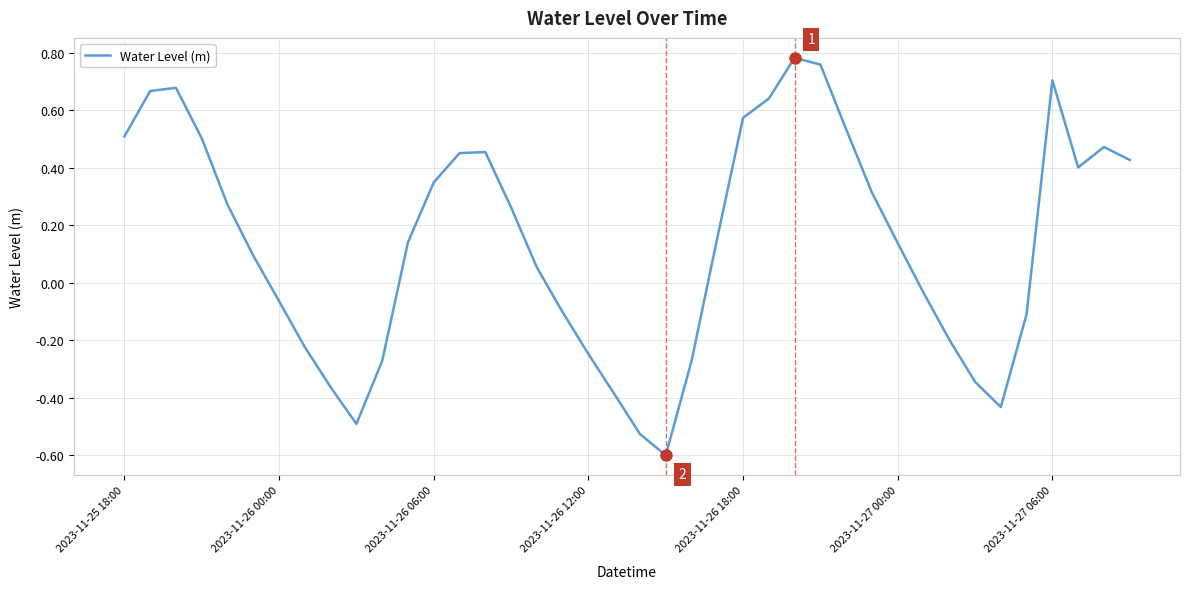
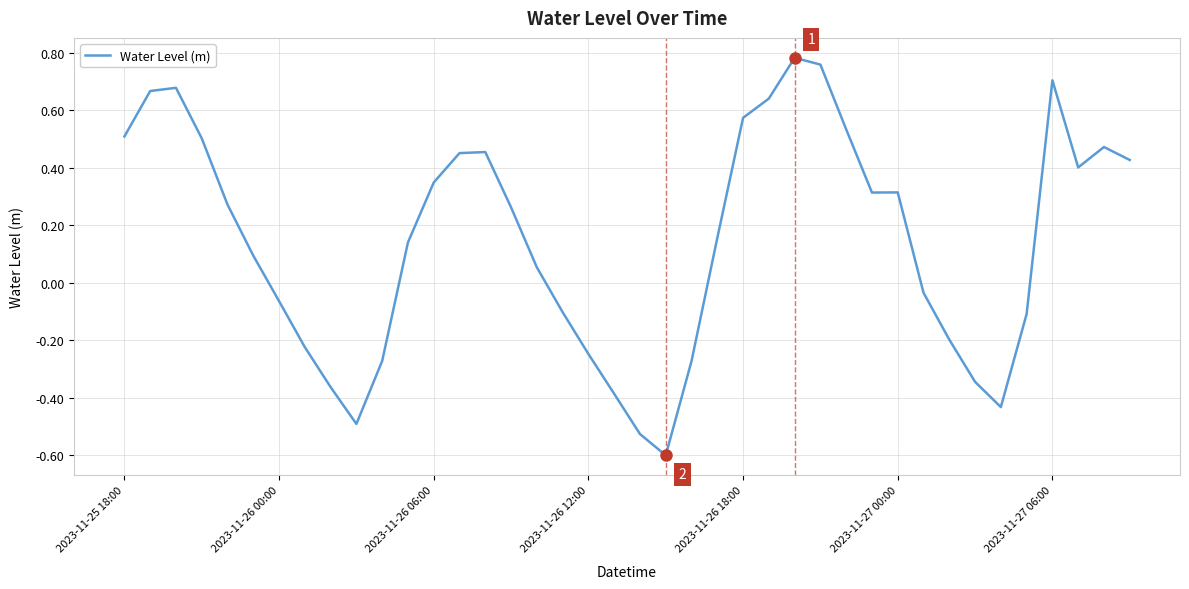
Water Level (m), 2023-11-27 00:00: 0.14 -> 0.31
